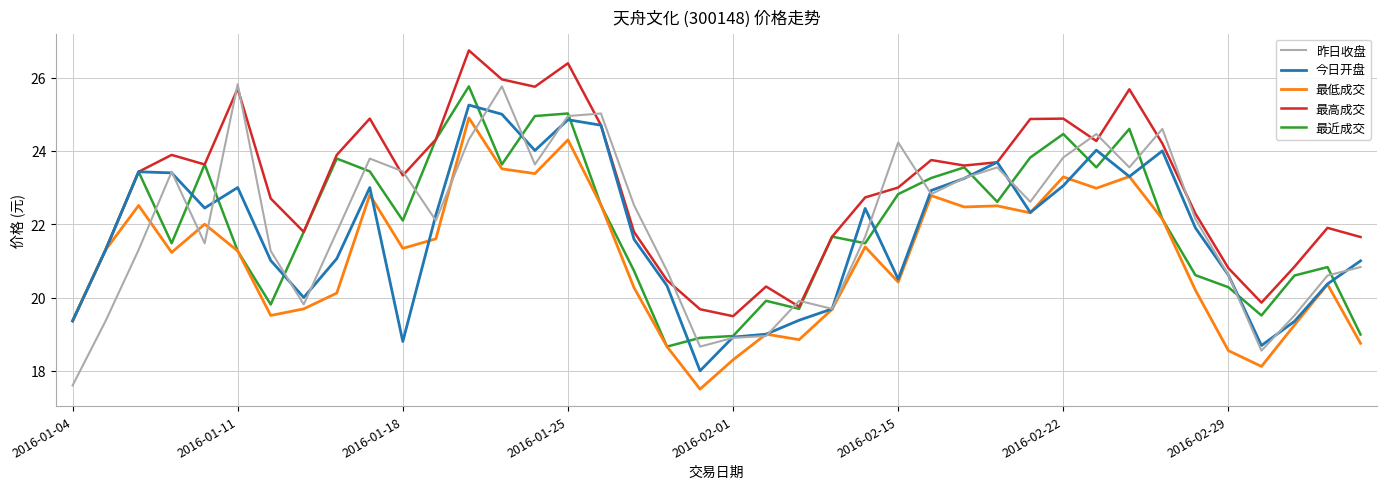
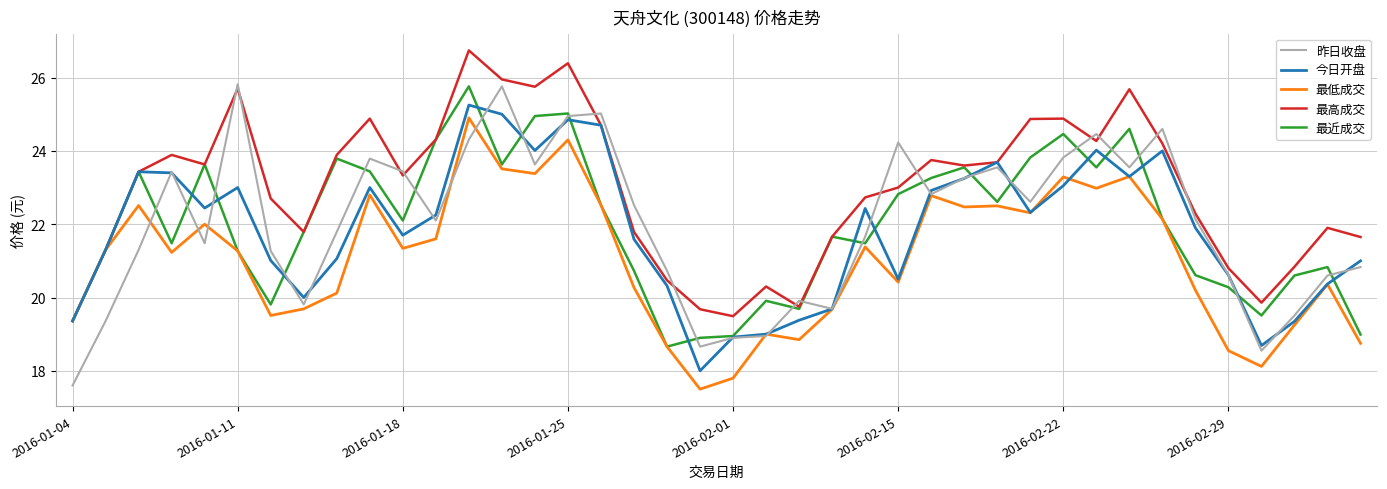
今日开盘, 2016-01-18: 18.8 -> 21.7
最低成交, 2016-02-01: 18.3 -> 17.8
